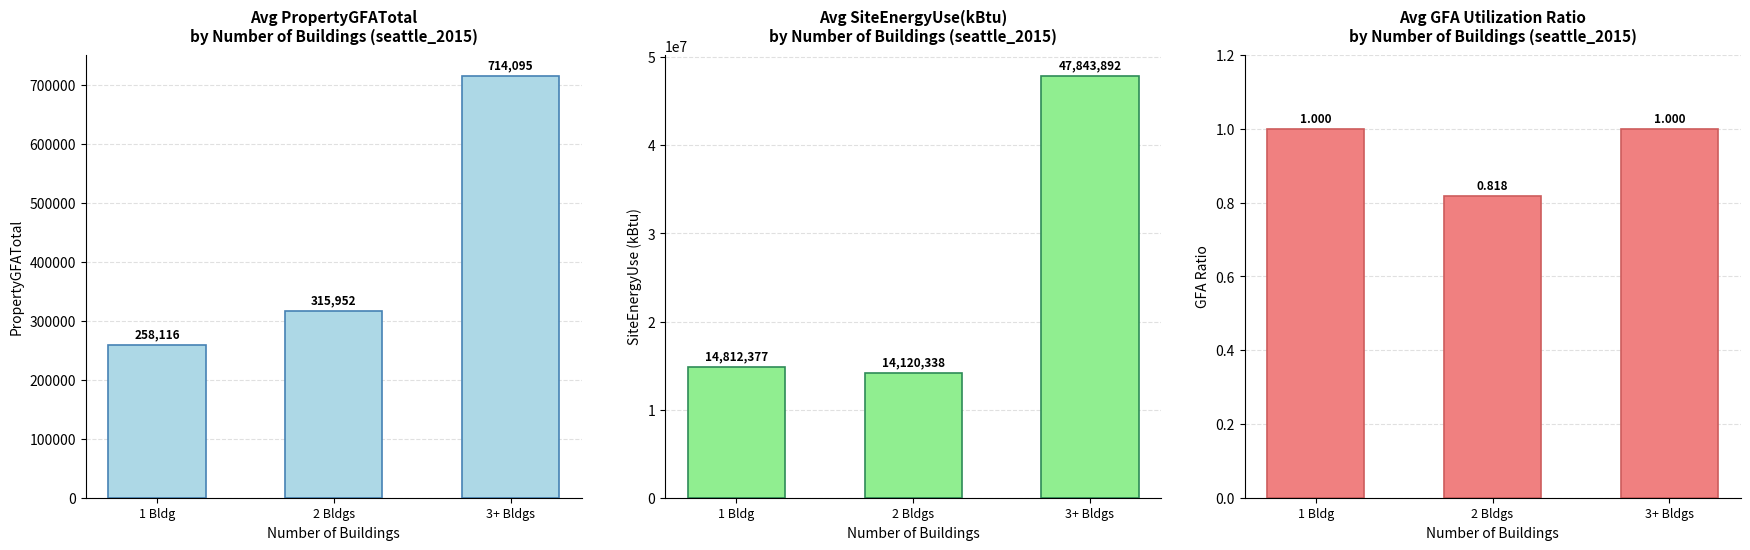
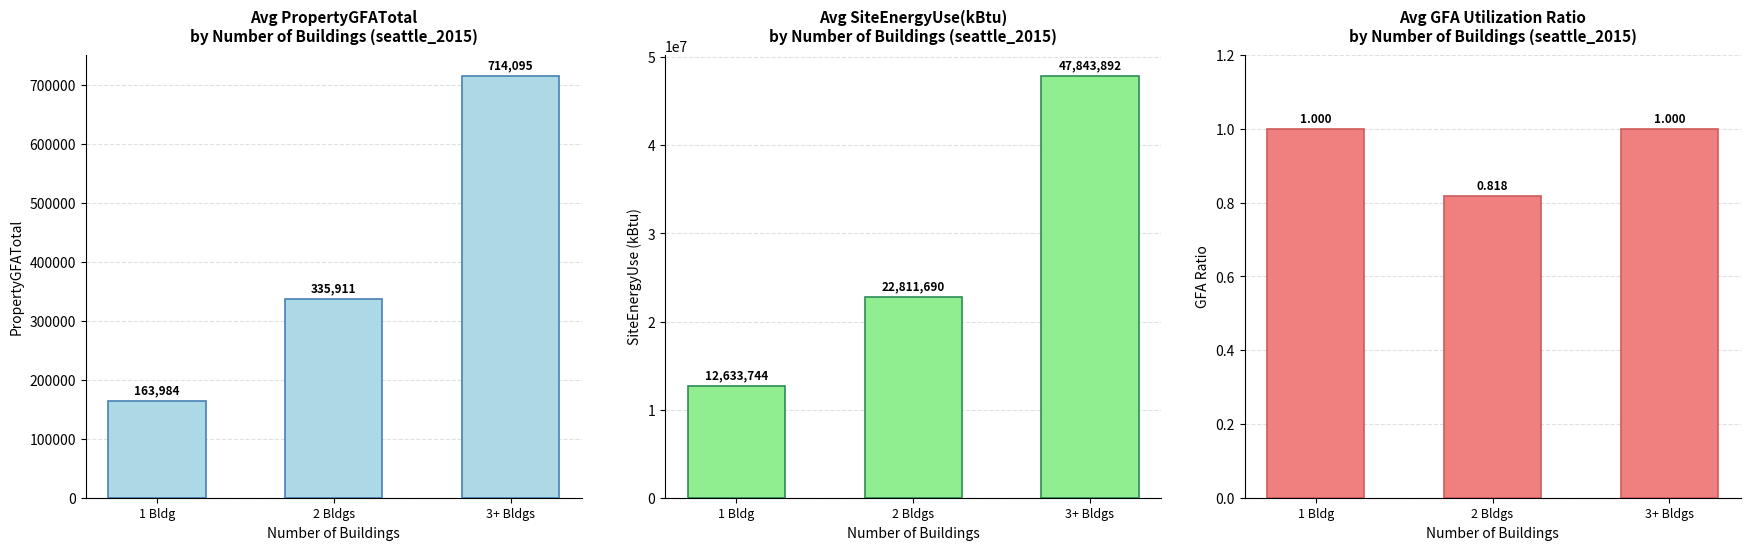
Avg PropertyGFATotal by Number of Buildings (seattle_2015), 1 Bldg: 258,116 -> 163,984
Avg PropertyGFATotal by Number of Buildings (seattle_2015), 2 Bldgs: 315,952 -> 335,911
Avg SiteEnergyUse(kBtu) by Number of Buildings (seattle_2015), 1 Bldg: 14,812,377 -> 12,633,744
Avg SiteEnergyUse(kBtu) by Number of Buildings (seattle_2015), 2 Bldgs: 14,120,338 -> 22,811,690
